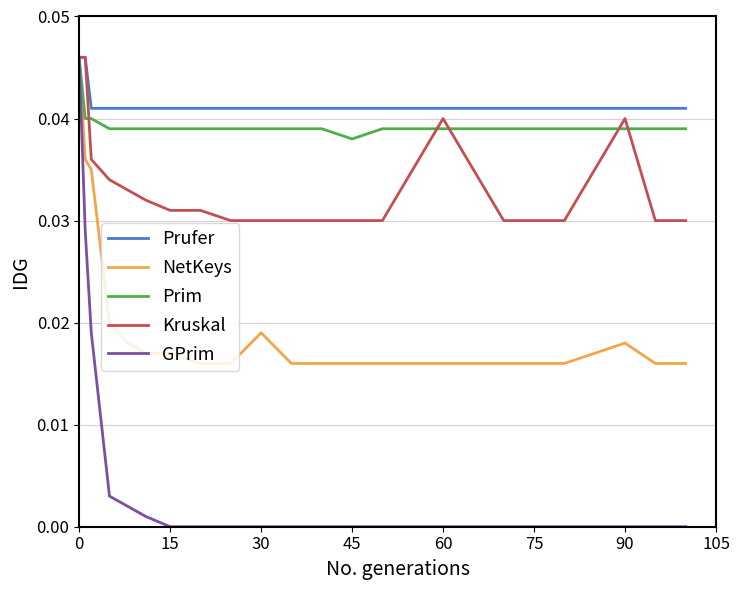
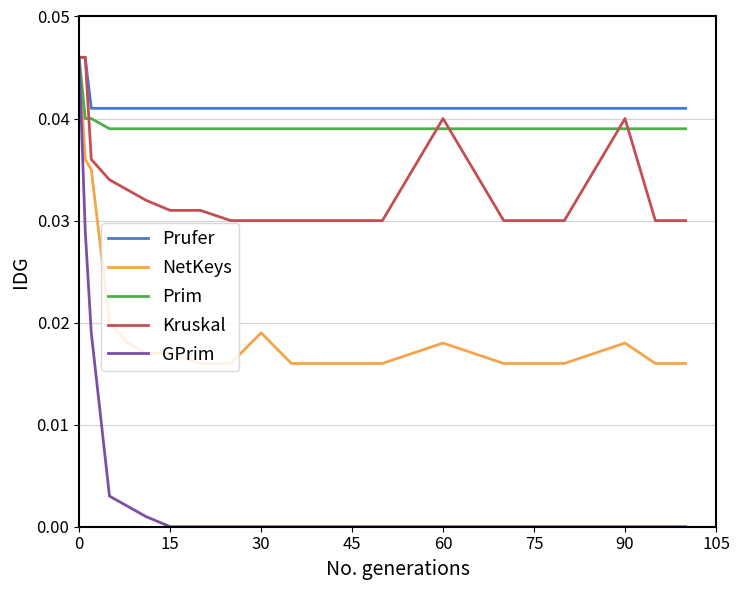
Prim, 45: 0.038 -> 0.039
NetKeys, 60: 0.016 -> 0.018
